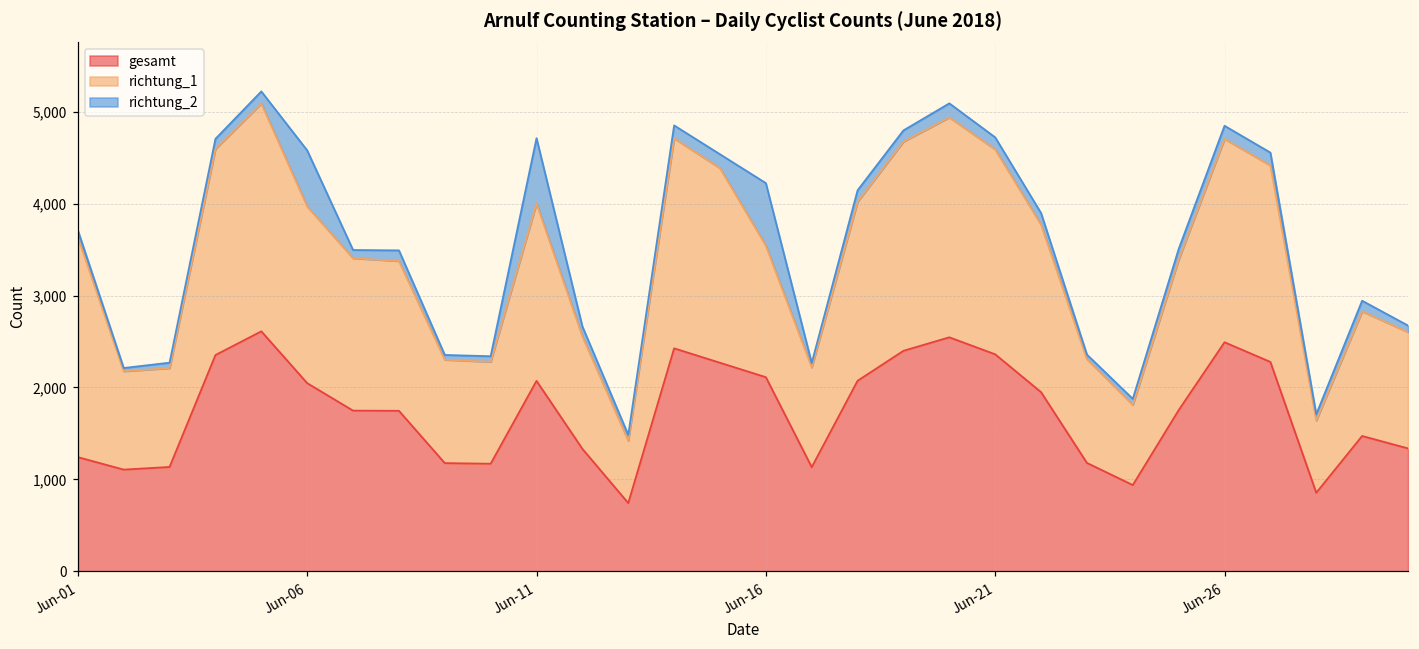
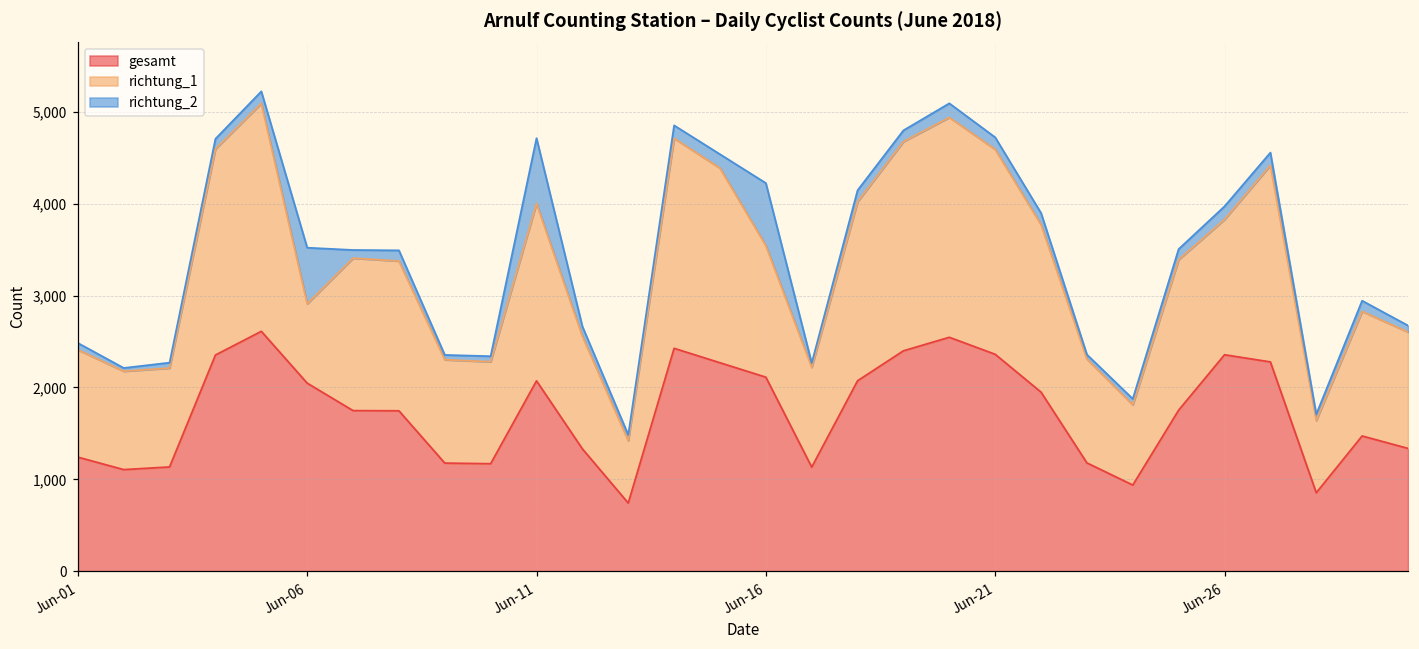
richtung_1, Jun-01: 2,400 -> 1,200
richtung_1, Jun-06: 1,900 -> 900
gesamt, Jun-26: 2,500 -> 2,400
richtung_1, Jun-26: 2,200 -> 1,500
